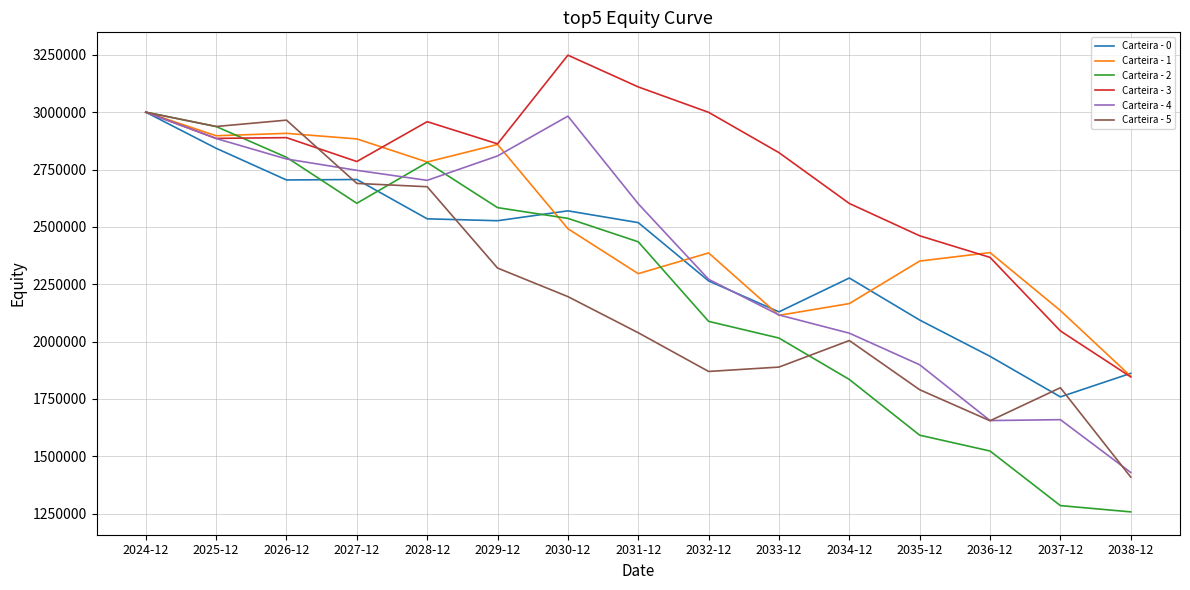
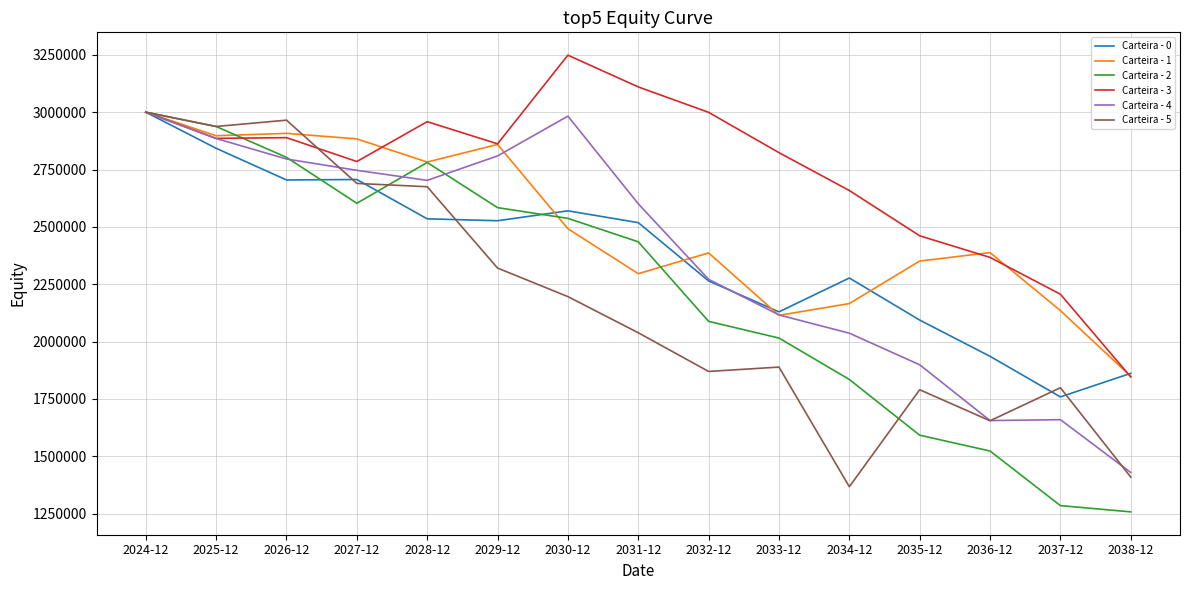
Carteira - 3, 2034-12: 2600000 -> 2660000
Carteira - 5, 2034-12: 2000000 -> 1370000
Carteira - 3, 2037-12: 2050000 -> 2210000
